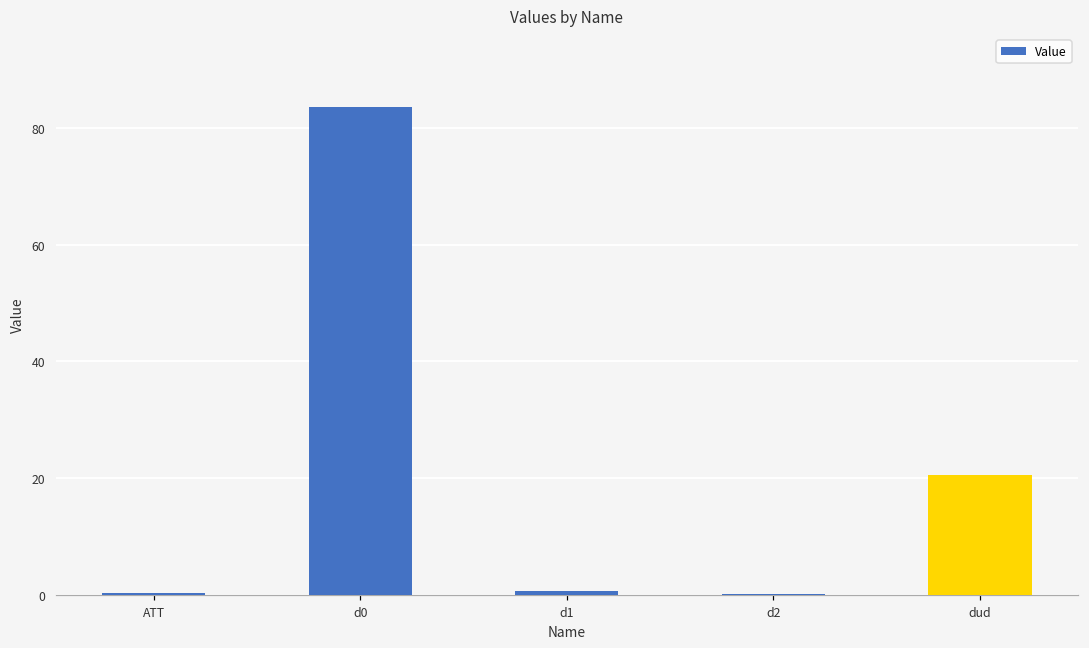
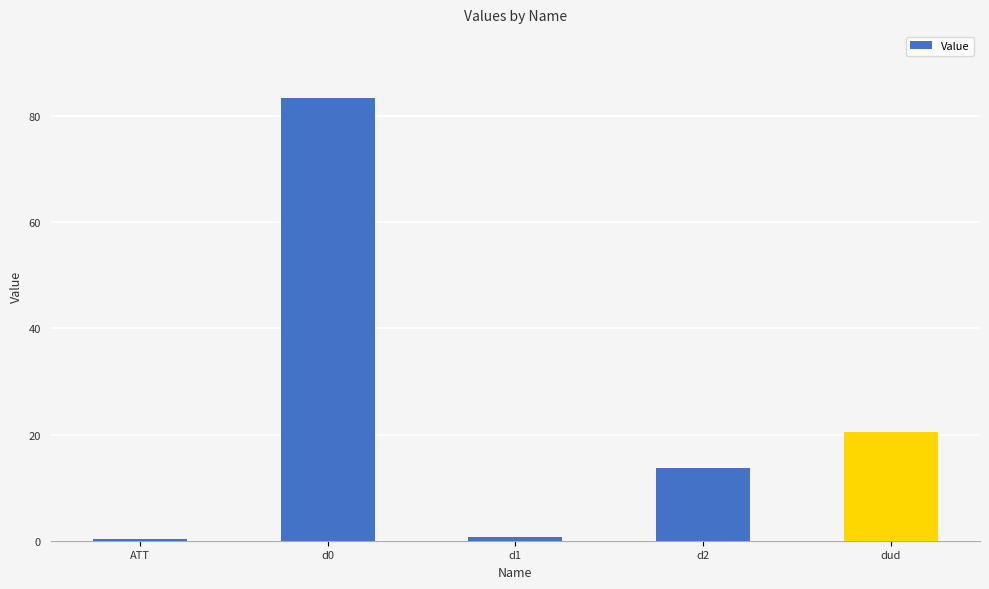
d2: 0 -> 14
